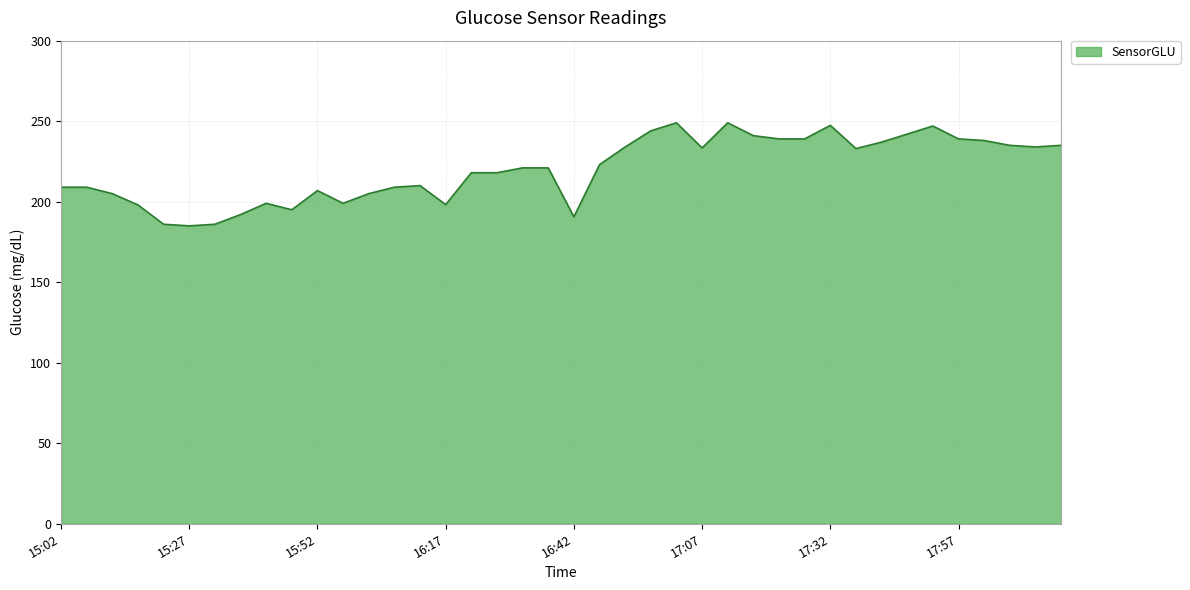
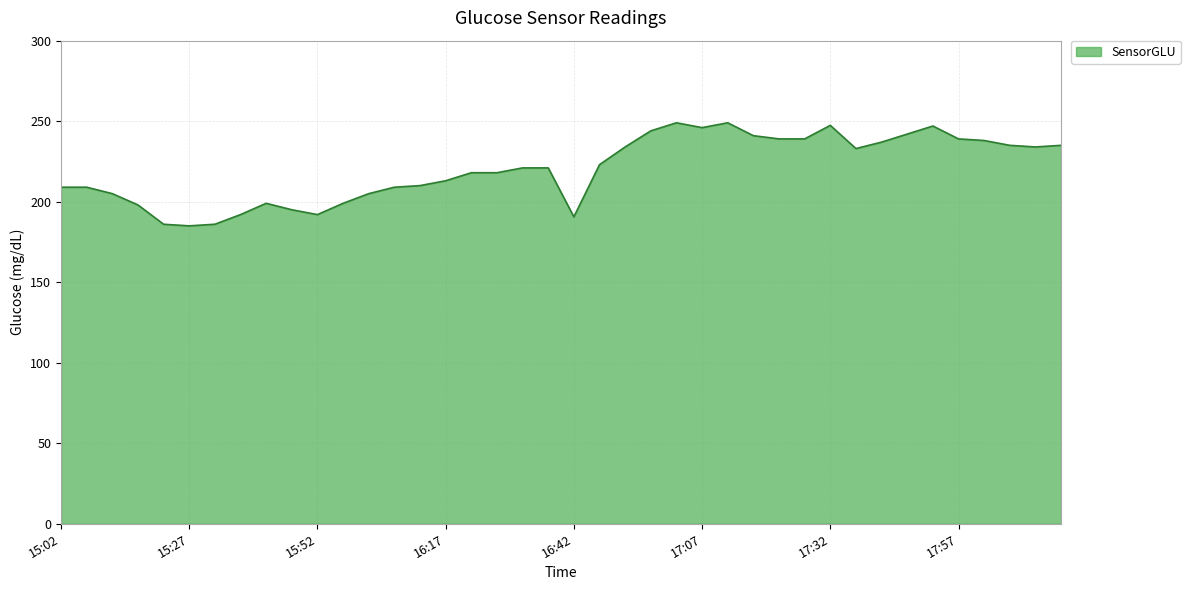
15:52: 207 -> 192
16:17: 198 -> 213
17:07: 233 -> 246
